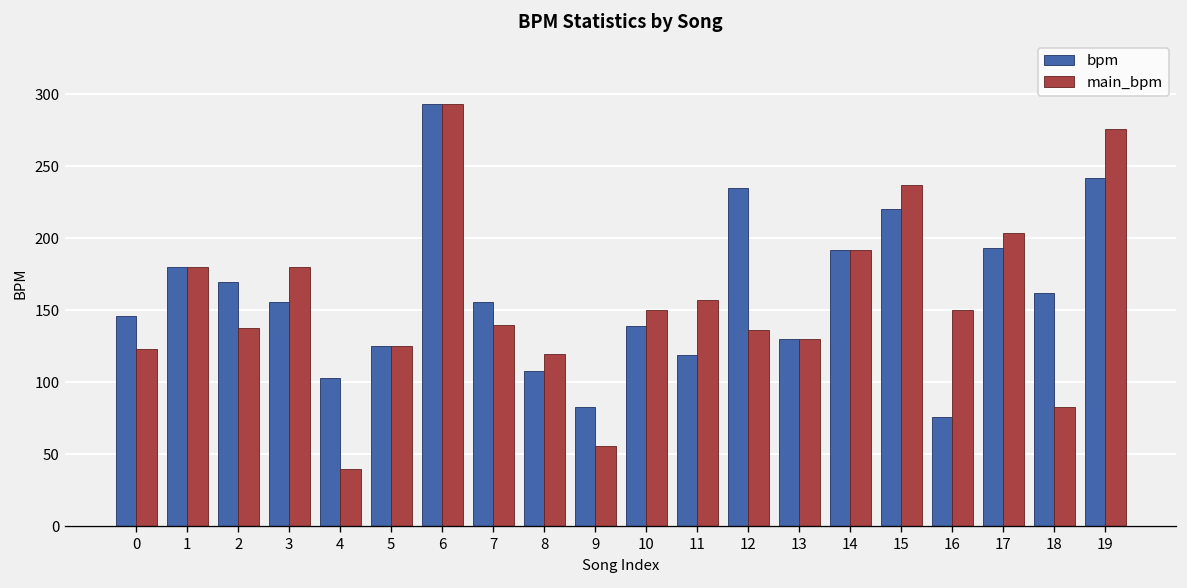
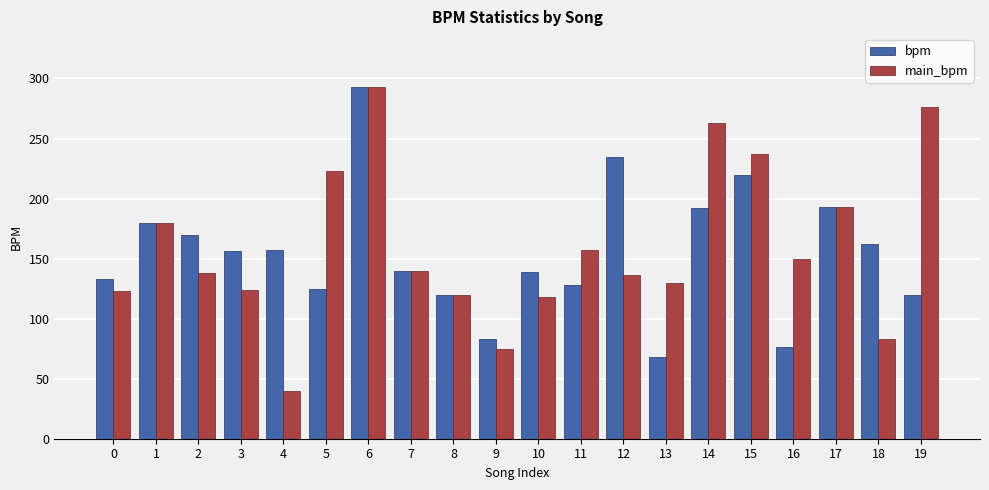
bpm, 0: 146 -> 133
main_bpm, 3: 180 -> 124
bpm, 4: 103 -> 157
main_bpm, 5: 125 -> 223
bpm, 7: 156 -> 140
bpm, 8: 108 -> 120
main_bpm, 9: 56 -> 75
main_bpm, 10: 150 -> 118
bpm, 11: 119 -> 128
bpm, 13: 130 -> 68
main_bpm, 14: 192 -> 263
main_bpm, 17: 204 -> 193
bpm, 19: 242 -> 120
